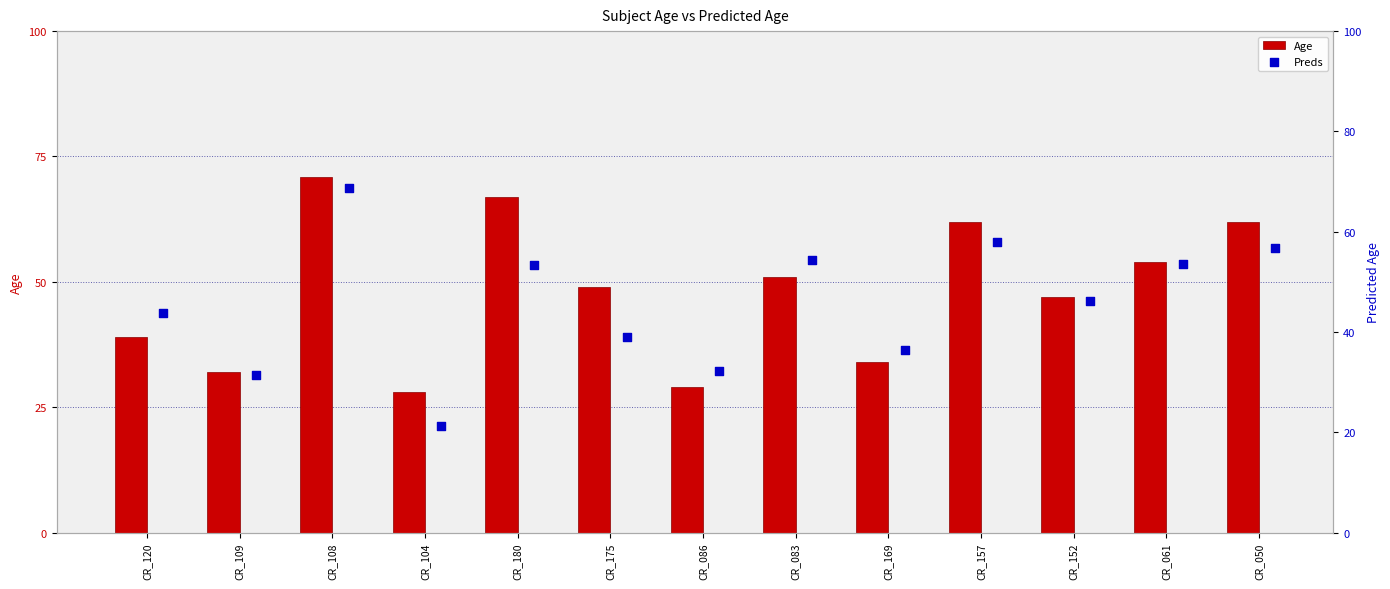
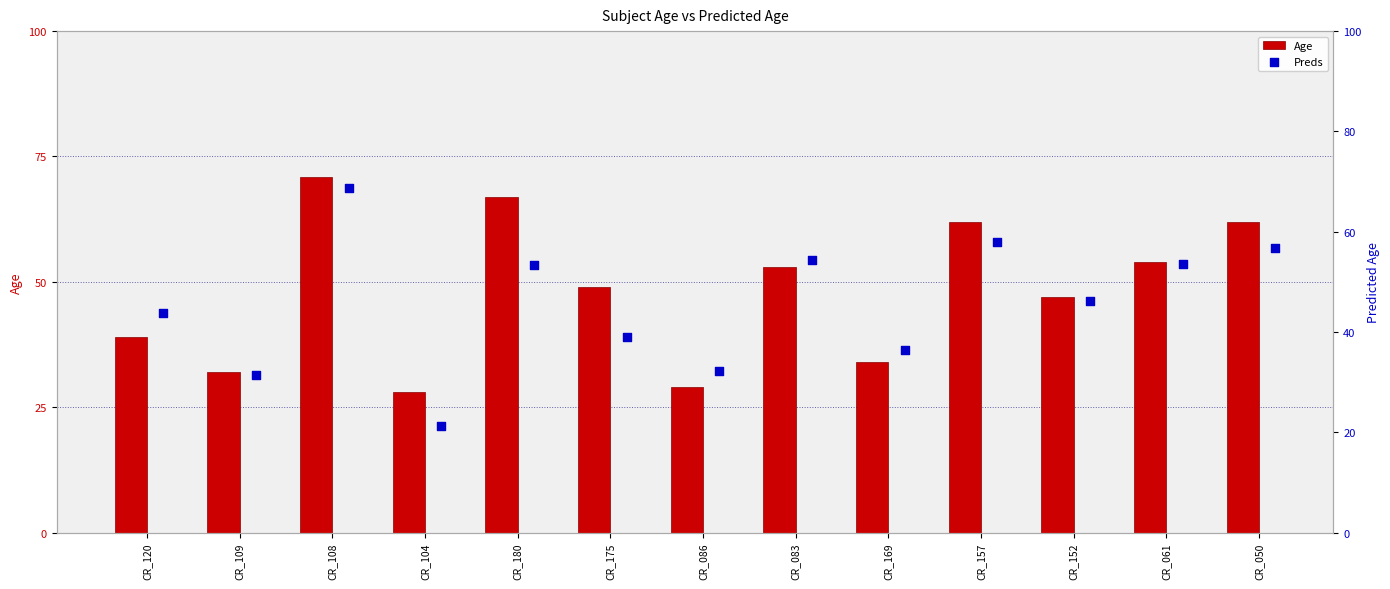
Age, CR_083: 51 -> 53
